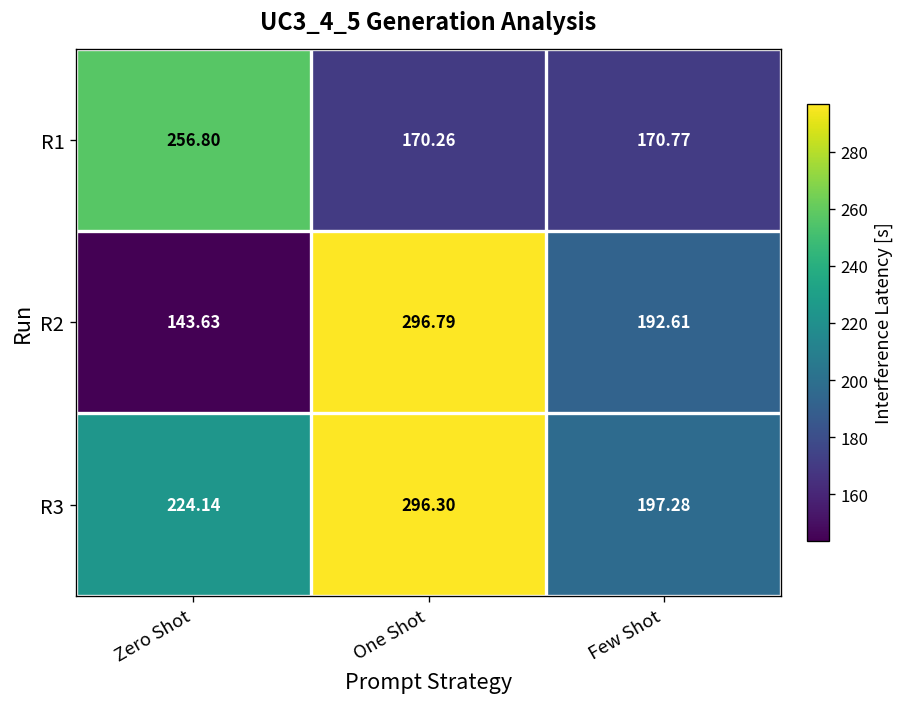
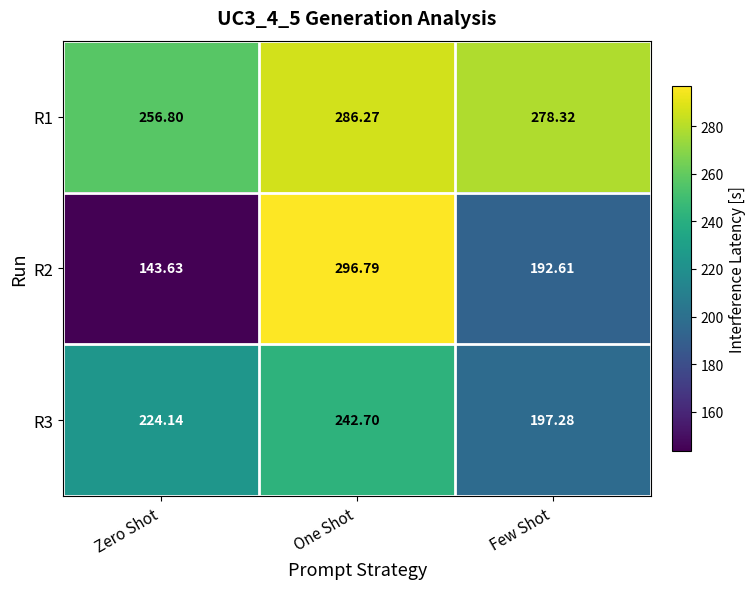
R1, One Shot: 170.26 -> 286.27
R1, Few Shot: 170.77 -> 278.32
R3, One Shot: 296.30 -> 242.70
